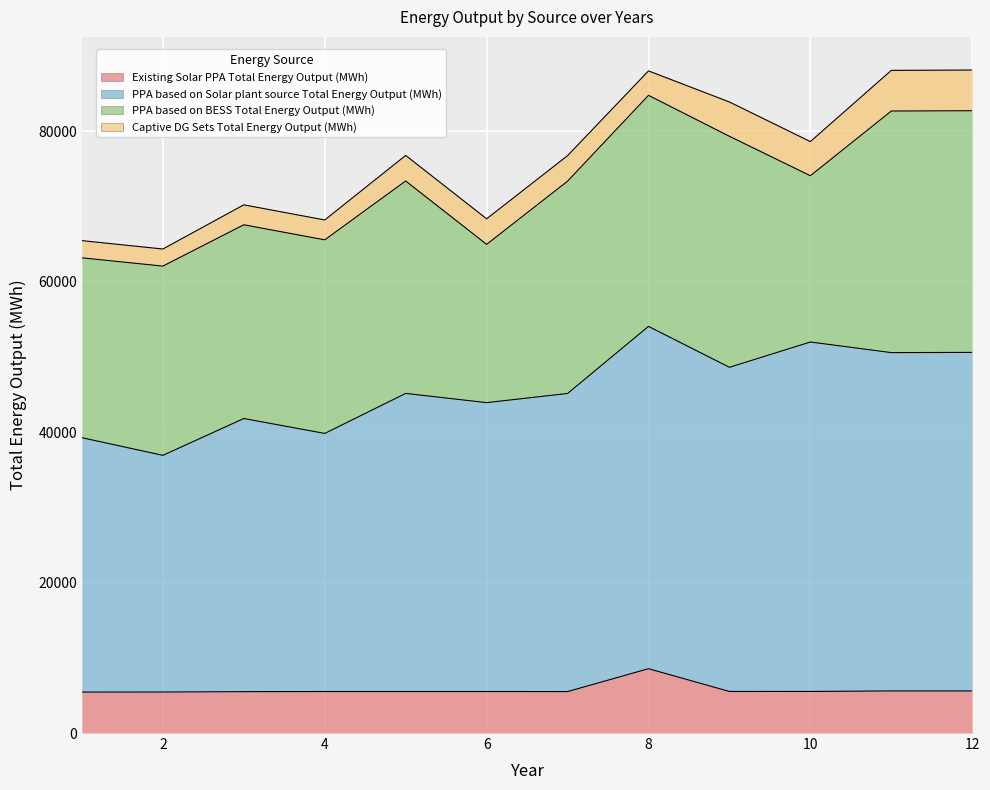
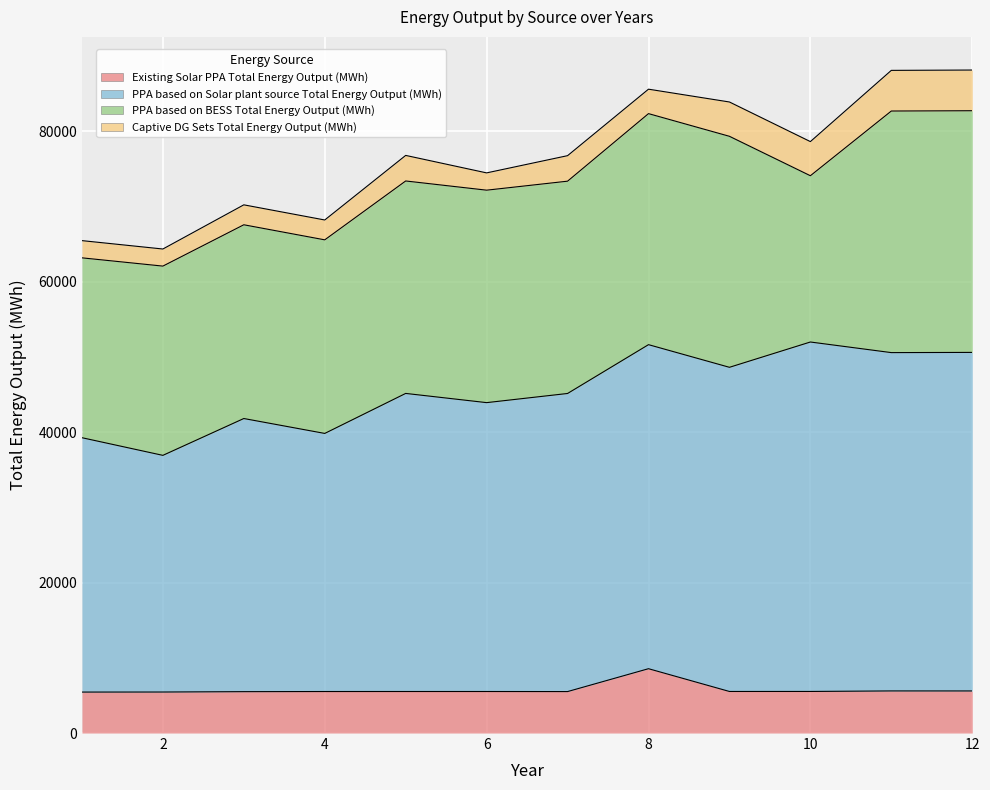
PPA based on BESS Total Energy Output (MWh), 6: 21000 -> 28000
Captive DG Sets Total Energy Output (MWh), 6: 3000 -> 2000
PPA based on Solar plant source Total Energy Output (MWh), 8: 46000 -> 43000
